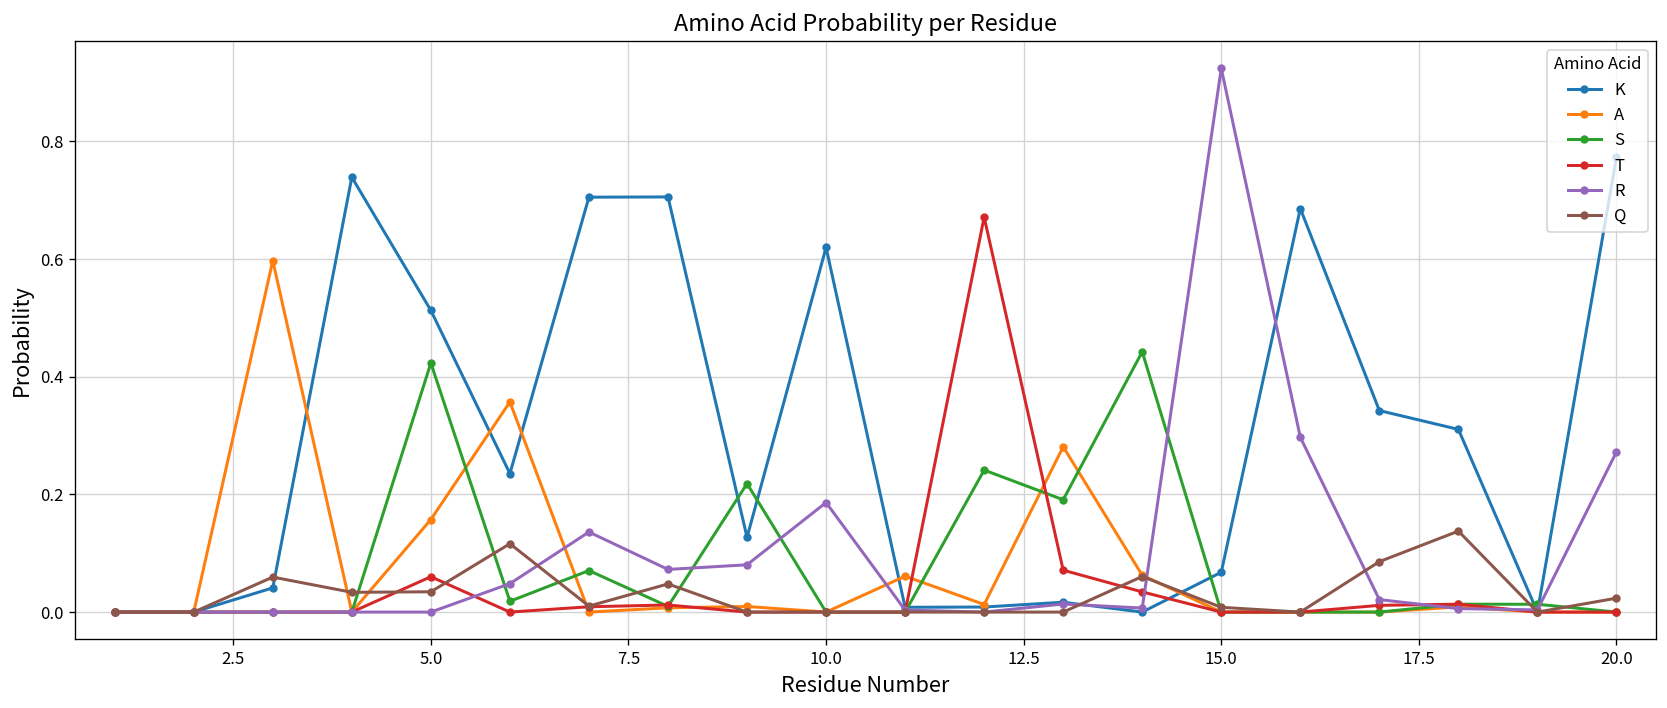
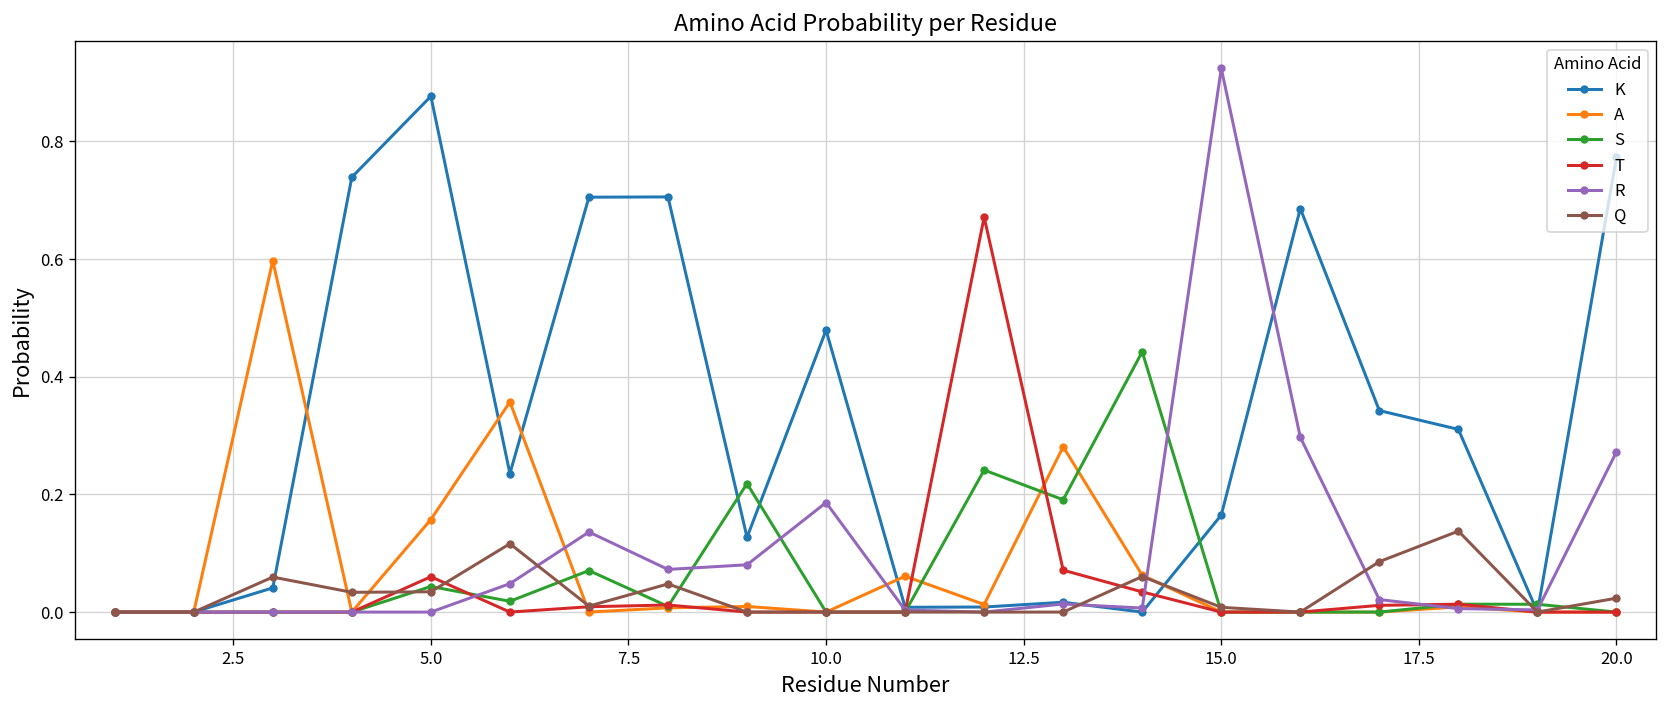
K, 5.0: 0.51 -> 0.88
S, 5.0: 0.42 -> 0.04
K, 10.0: 0.62 -> 0.48
K, 15.0: 0.07 -> 0.16
